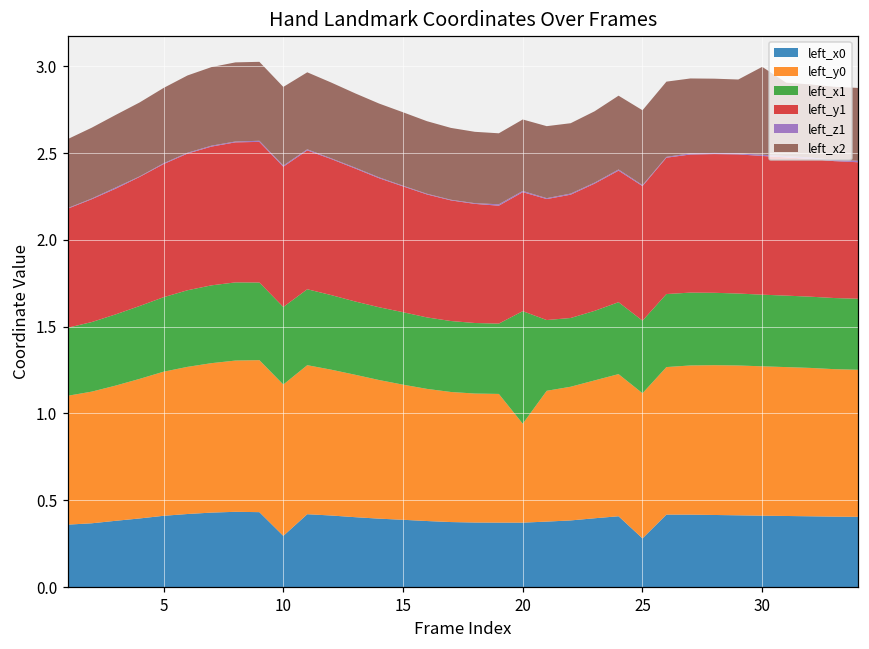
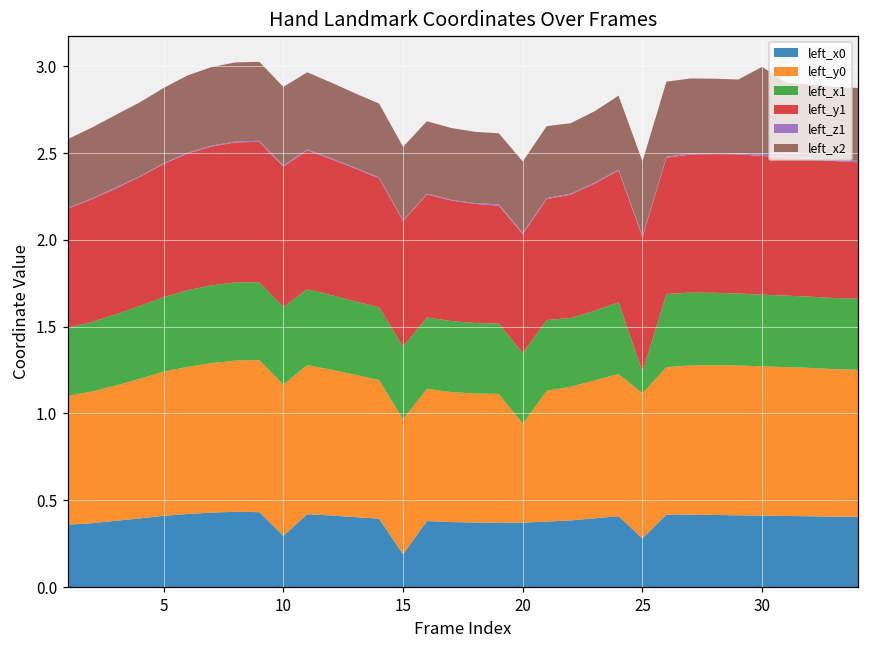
left_x0, 15: 0.39 -> 0.19
left_x1, 20: 0.65 -> 0.41
left_x1, 25: 0.42 -> 0.12
